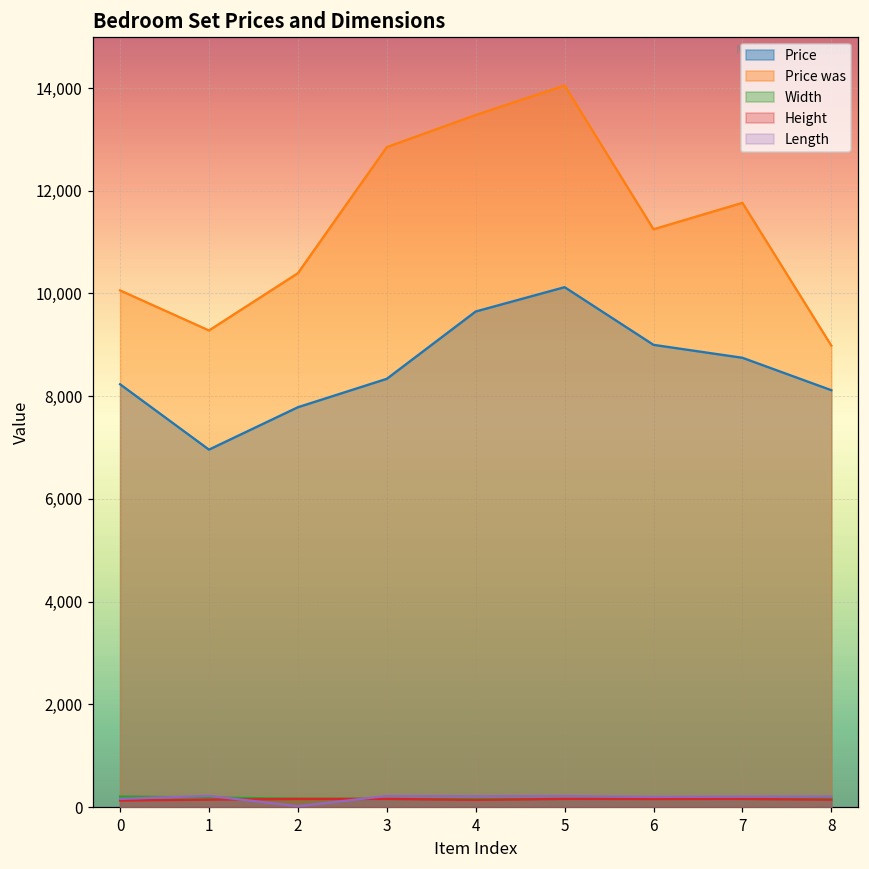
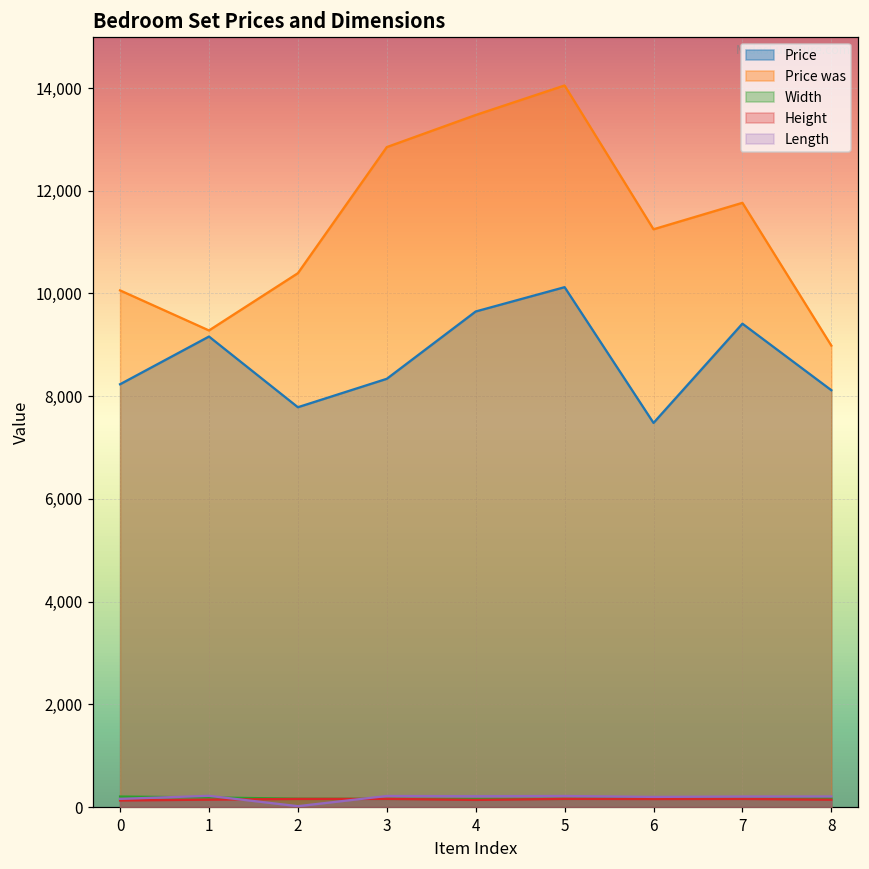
Price, 1: 7,000 -> 9,200
Price, 6: 9,000 -> 7,500
Price, 7: 8,700 -> 9,400
